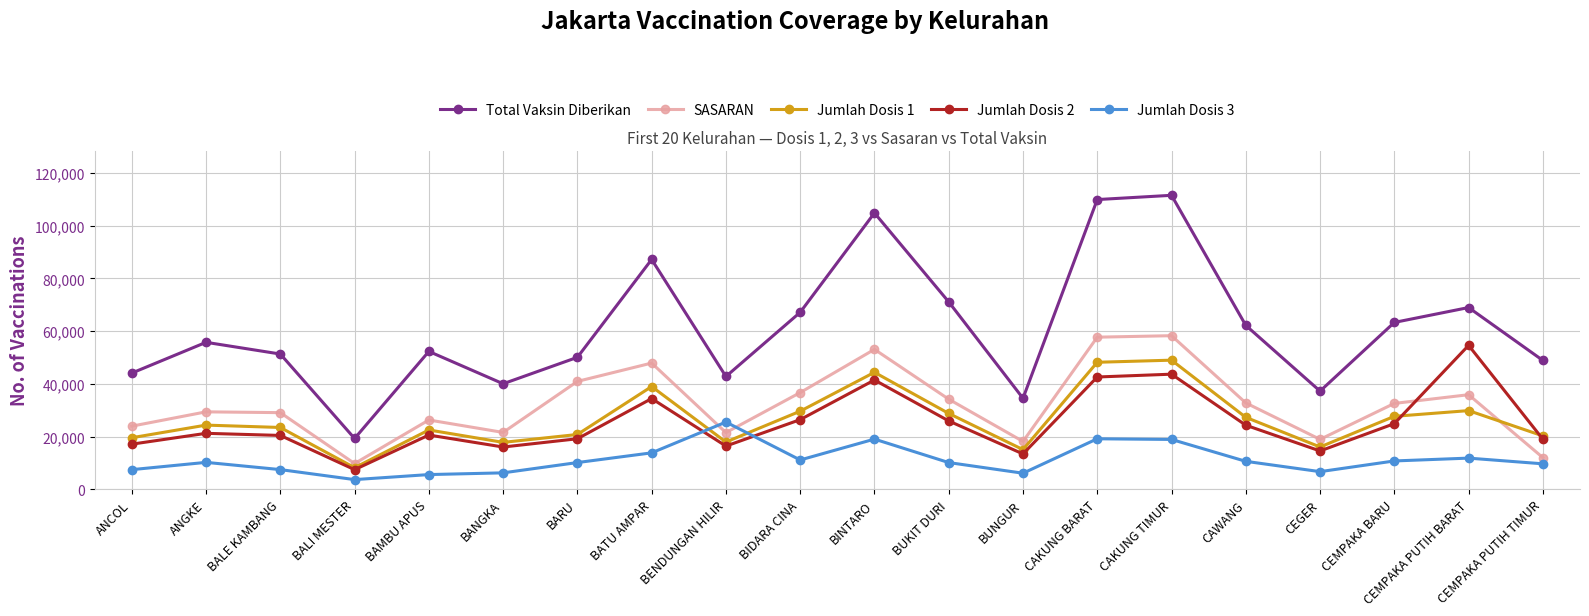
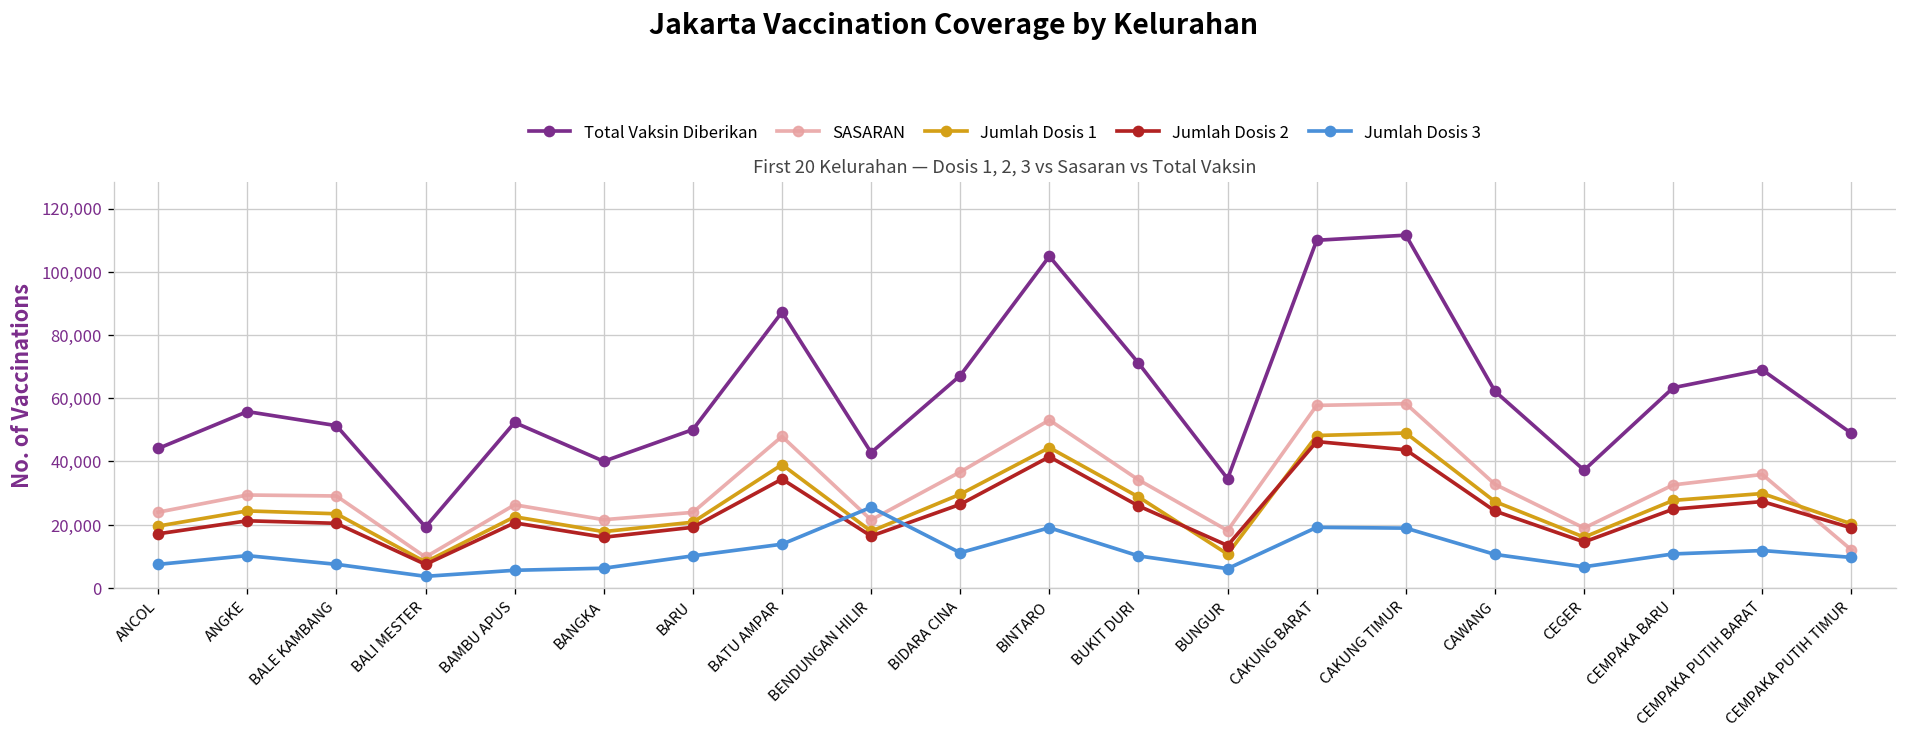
SASARAN, BARU: 41,000 -> 24,000
Jumlah Dosis 1, BUNGUR: 15,000 -> 11,000
Jumlah Dosis 2, CAKUNG BARAT: 43,000 -> 46,000
Jumlah Dosis 2, CEMPAKA PUTIH BARAT: 55,000 -> 27,000
